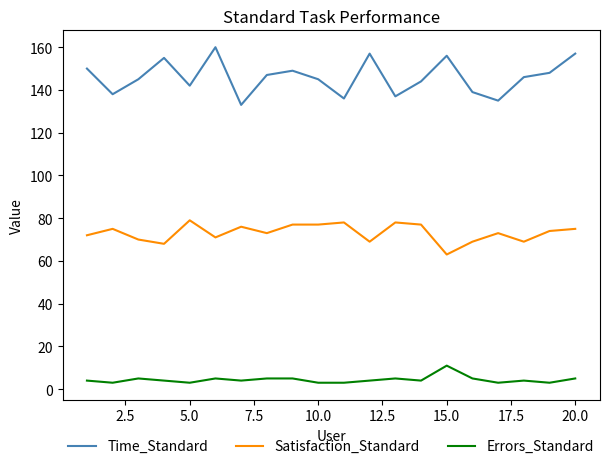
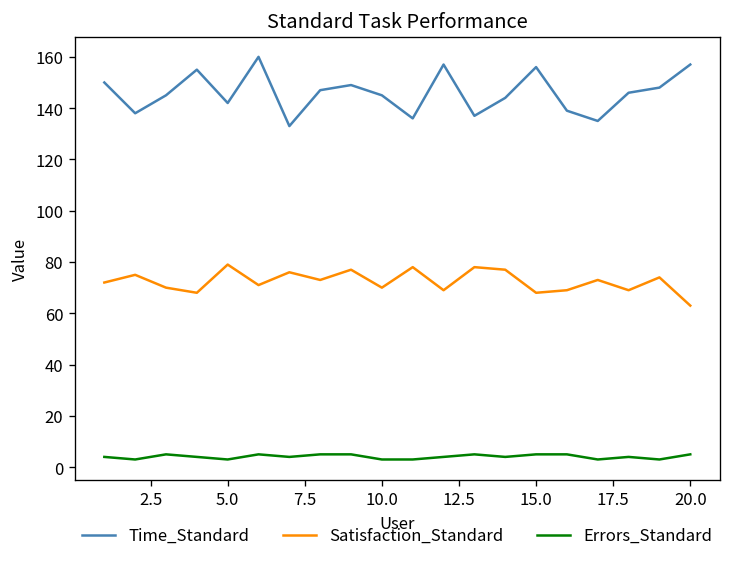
Satisfaction_Standard, 10.0: 77 -> 70
Satisfaction_Standard, 15.0: 63 -> 68
Errors_Standard, 15.0: 11 -> 5
Satisfaction_Standard, 20.0: 75 -> 63
